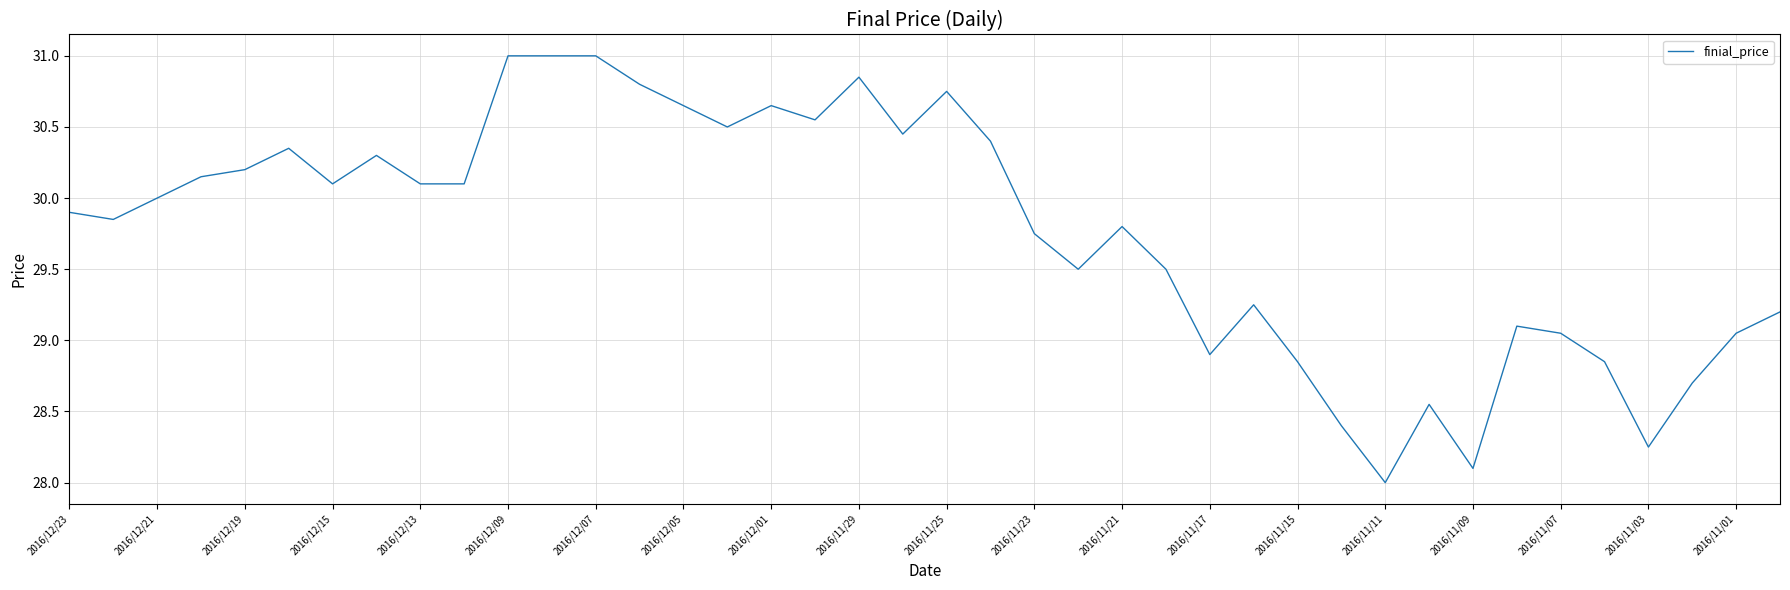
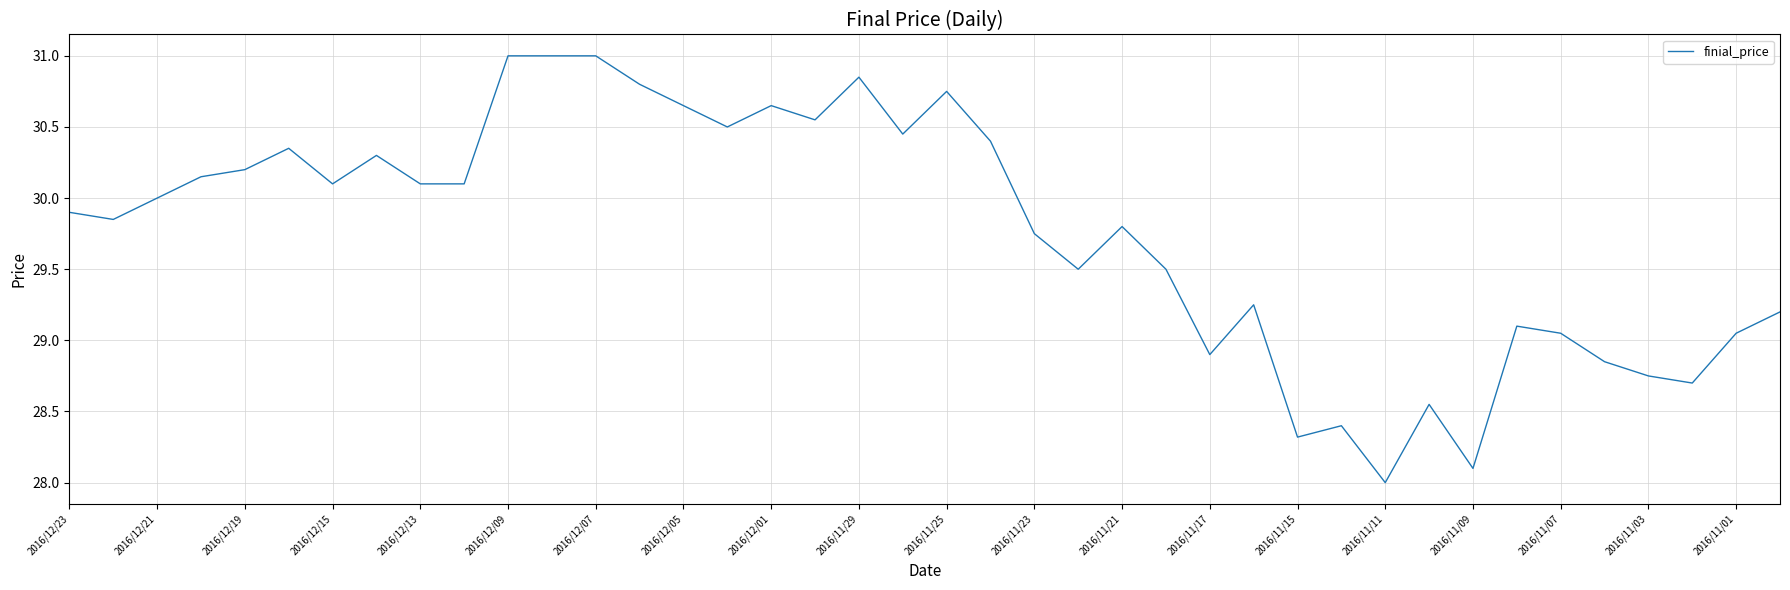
2016/11/15: 28.85 -> 28.32
2016/11/03: 28.25 -> 28.75
